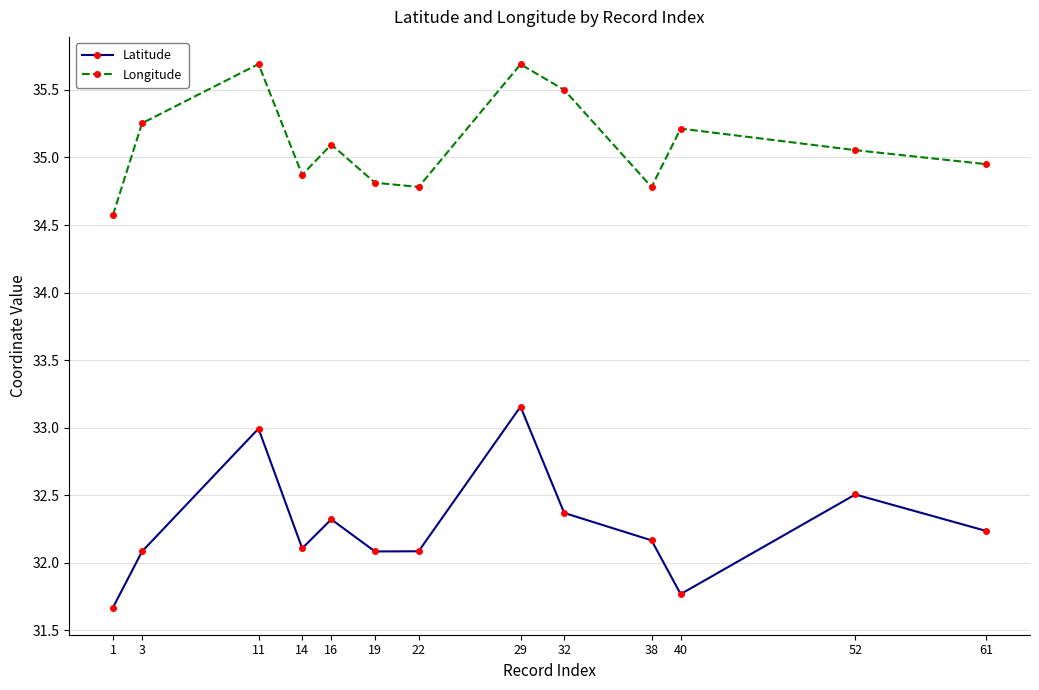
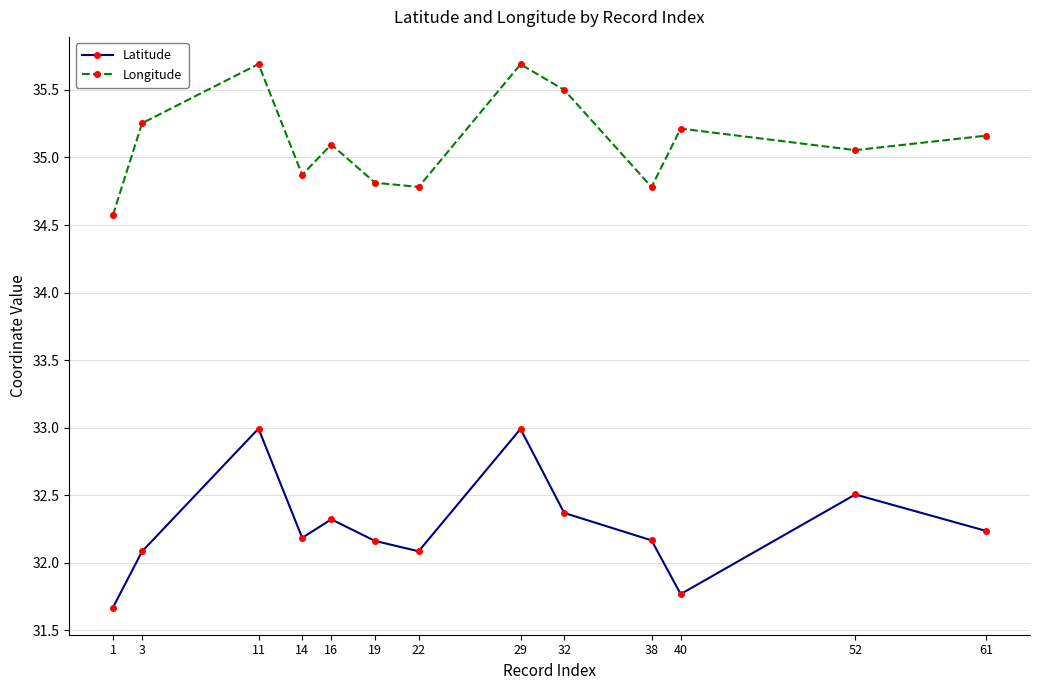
Latitude, 14: 32.11 -> 32.18
Latitude, 19: 32.08 -> 32.16
Latitude, 29: 33.16 -> 32.99
Longitude, 61: 34.95 -> 35.16
